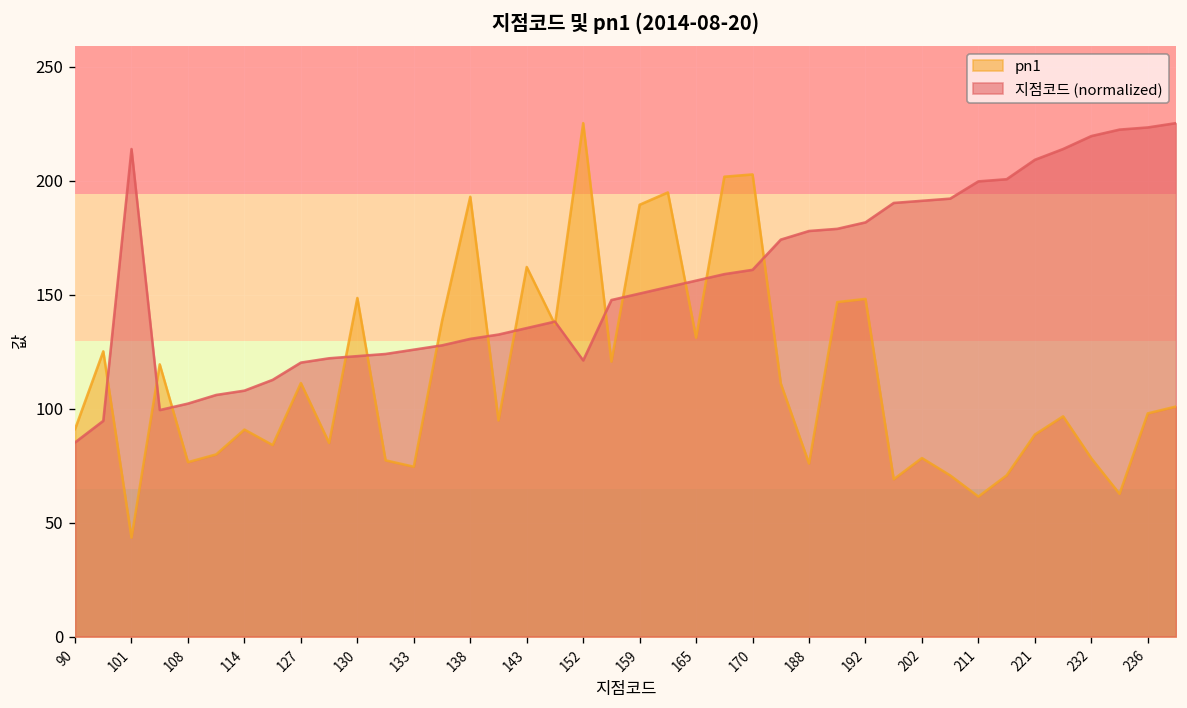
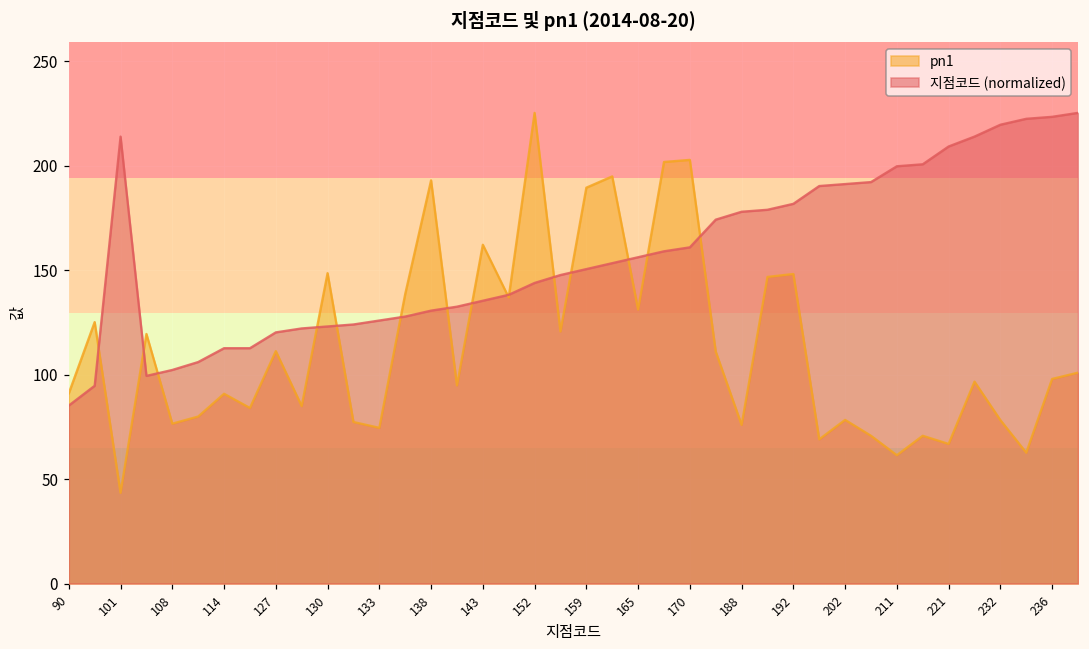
지점코드 (normalized), 114: 108 -> 113
지점코드 (normalized), 152: 121 -> 144
pn1, 221: 89 -> 67
